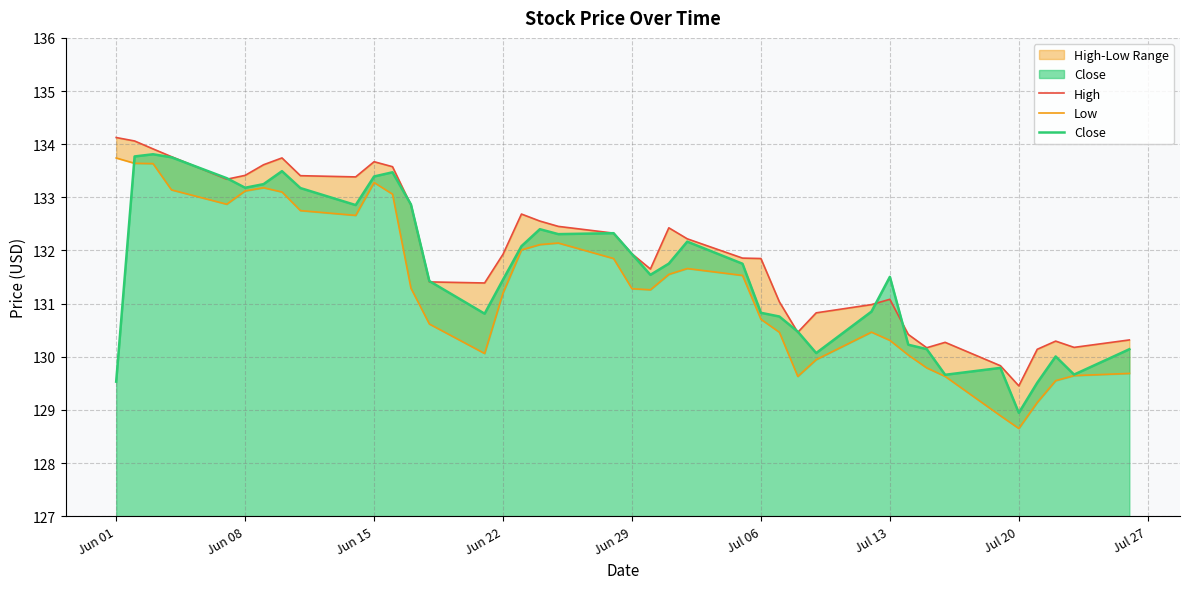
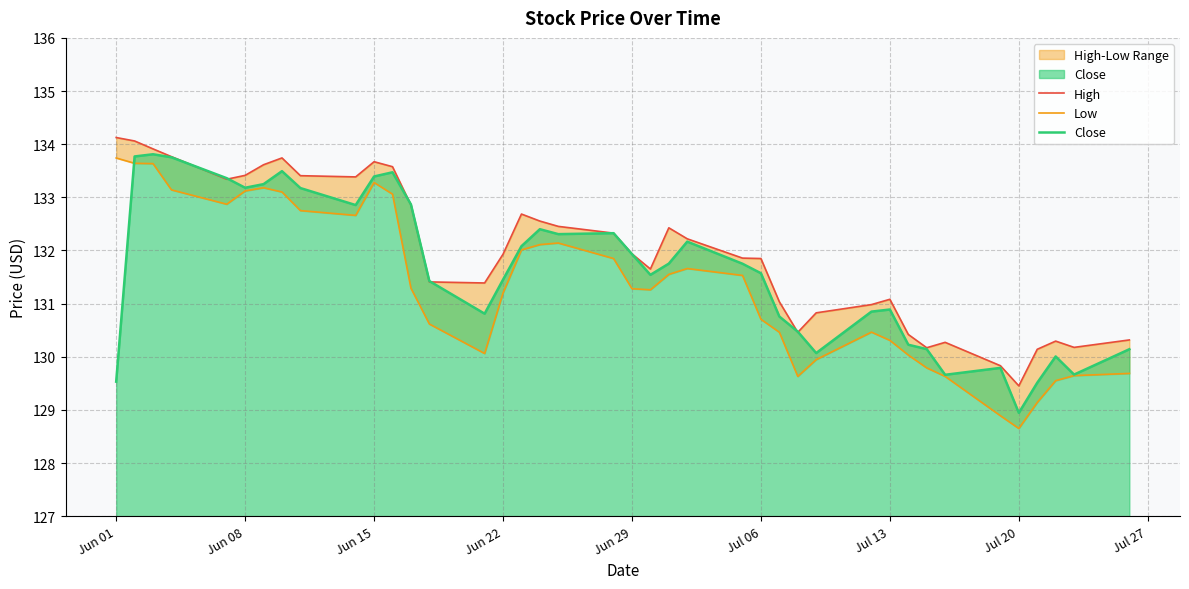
Close, Jul 06: 130.8 -> 131.6
Close, Jul 13: 131.5 -> 130.9
